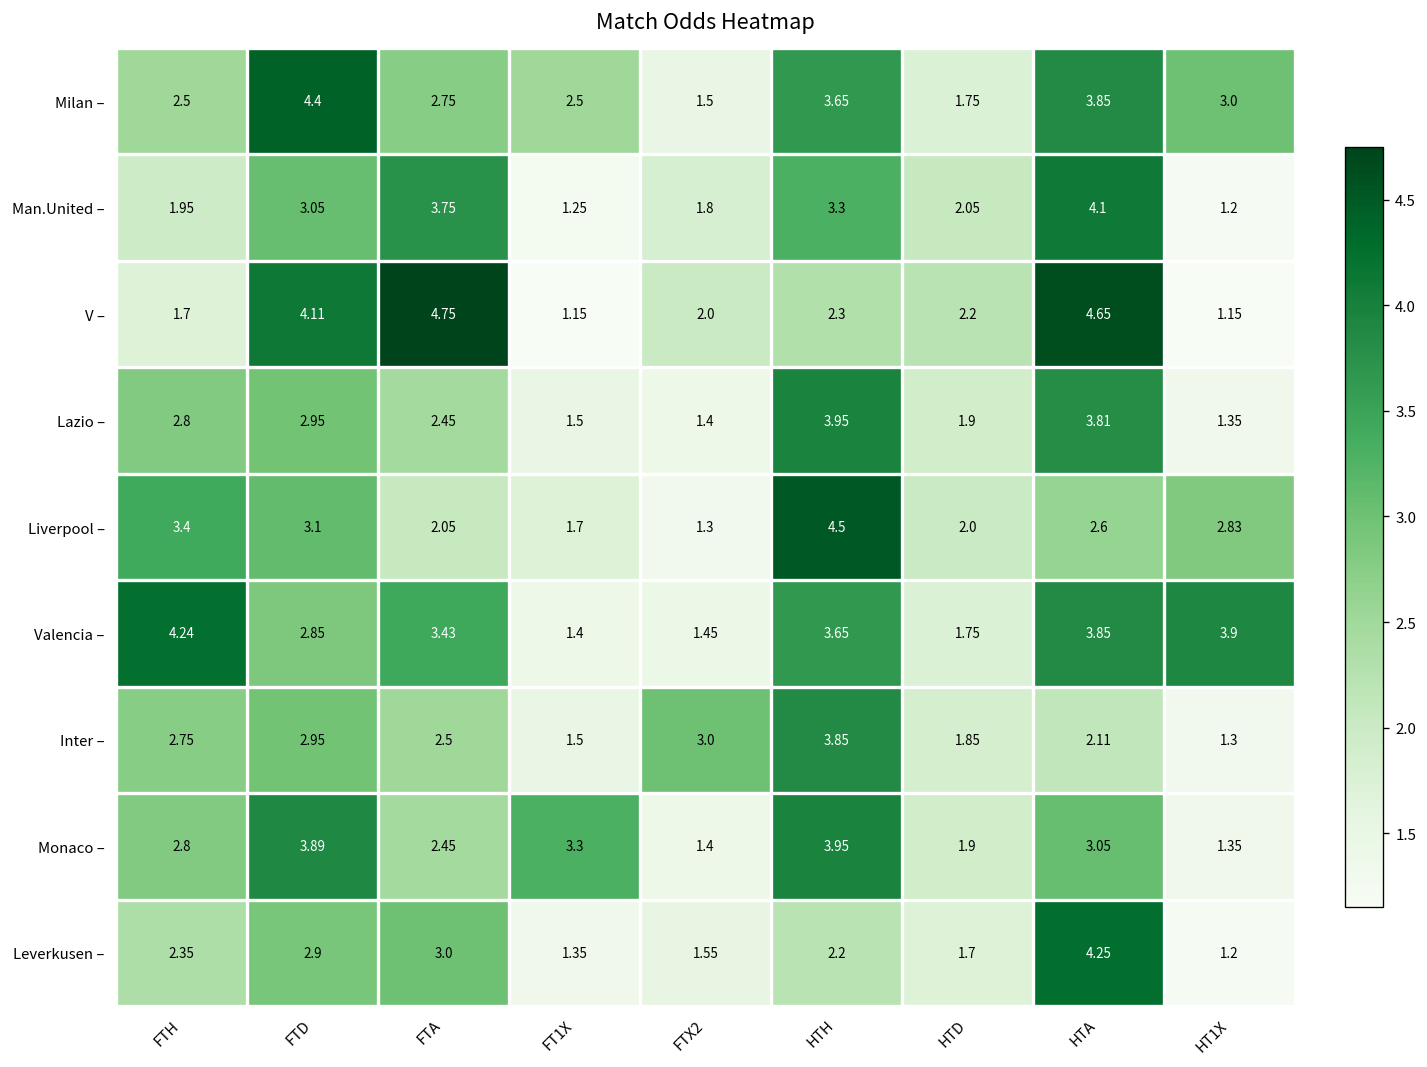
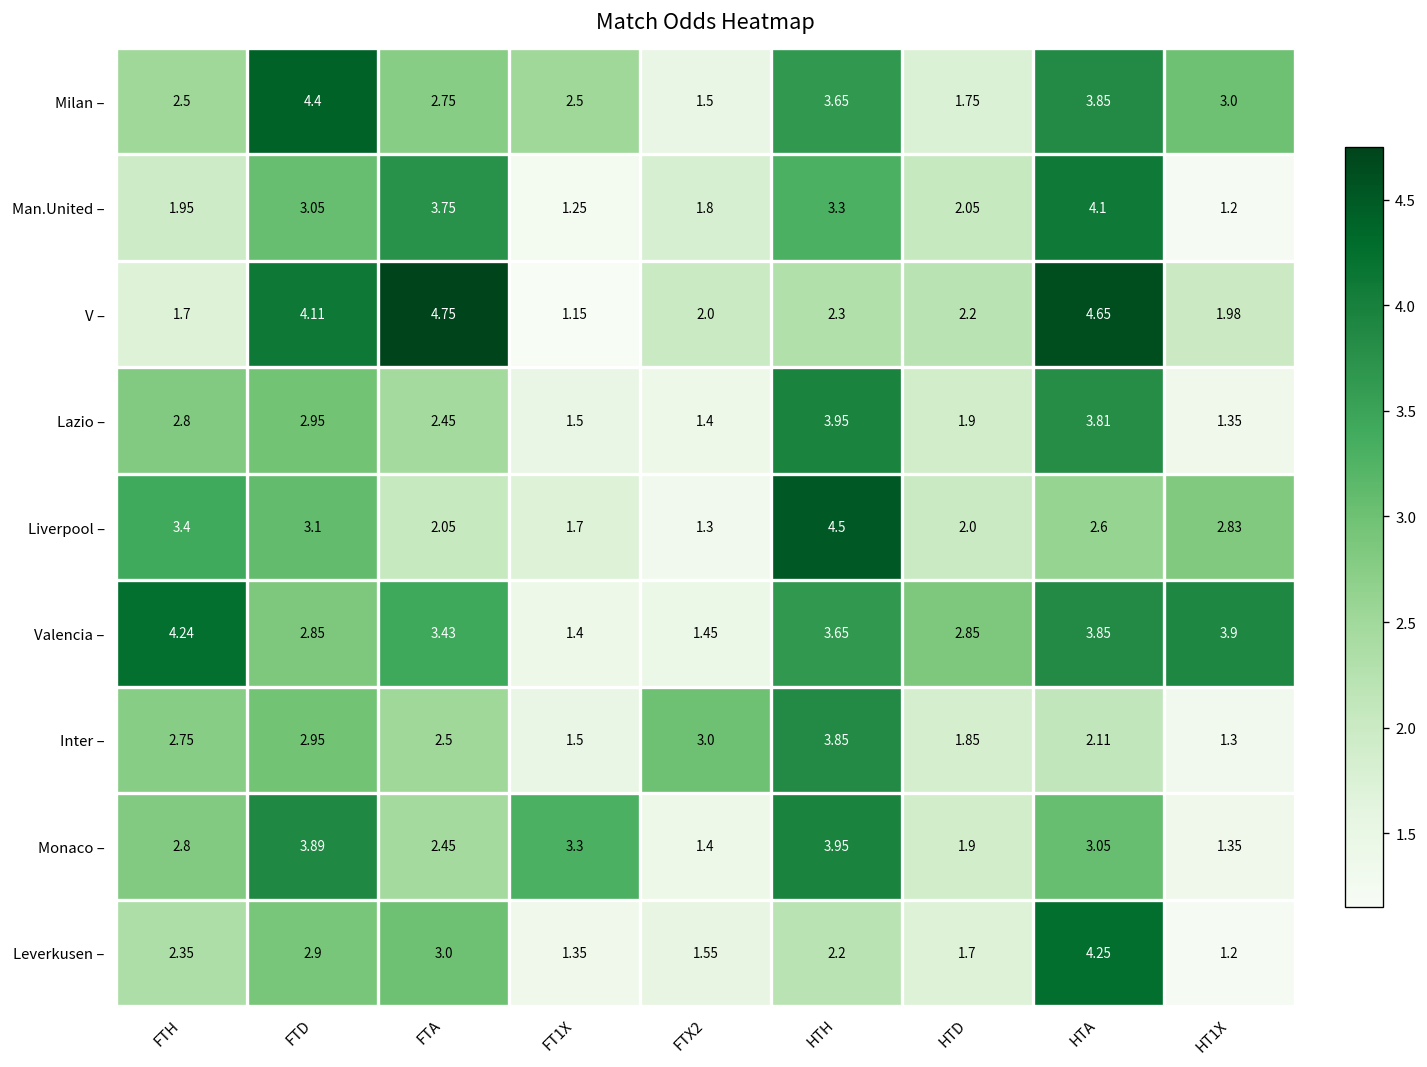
V –, HT1X: 1.15 -> 1.98
Valencia –, HTD: 1.75 -> 2.85
